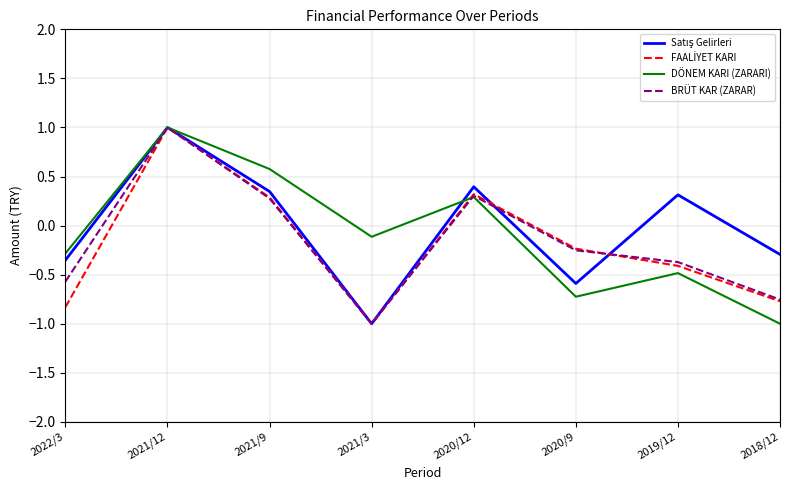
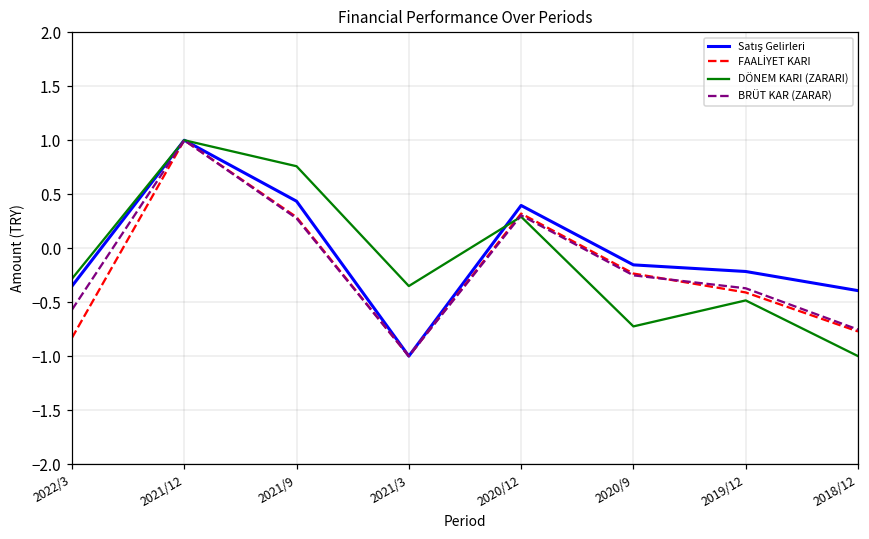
Satış Gelirleri, 2021/9: 0.3 -> 0.4
DÖNEM KARI (ZARARI), 2021/9: 0.6 -> 0.8
DÖNEM KARI (ZARARI), 2021/3: -0.1 -> -0.4
Satış Gelirleri, 2020/9: -0.6 -> -0.2
Satış Gelirleri, 2019/12: 0.3 -> -0.2
Satış Gelirleri, 2018/12: -0.3 -> -0.4
